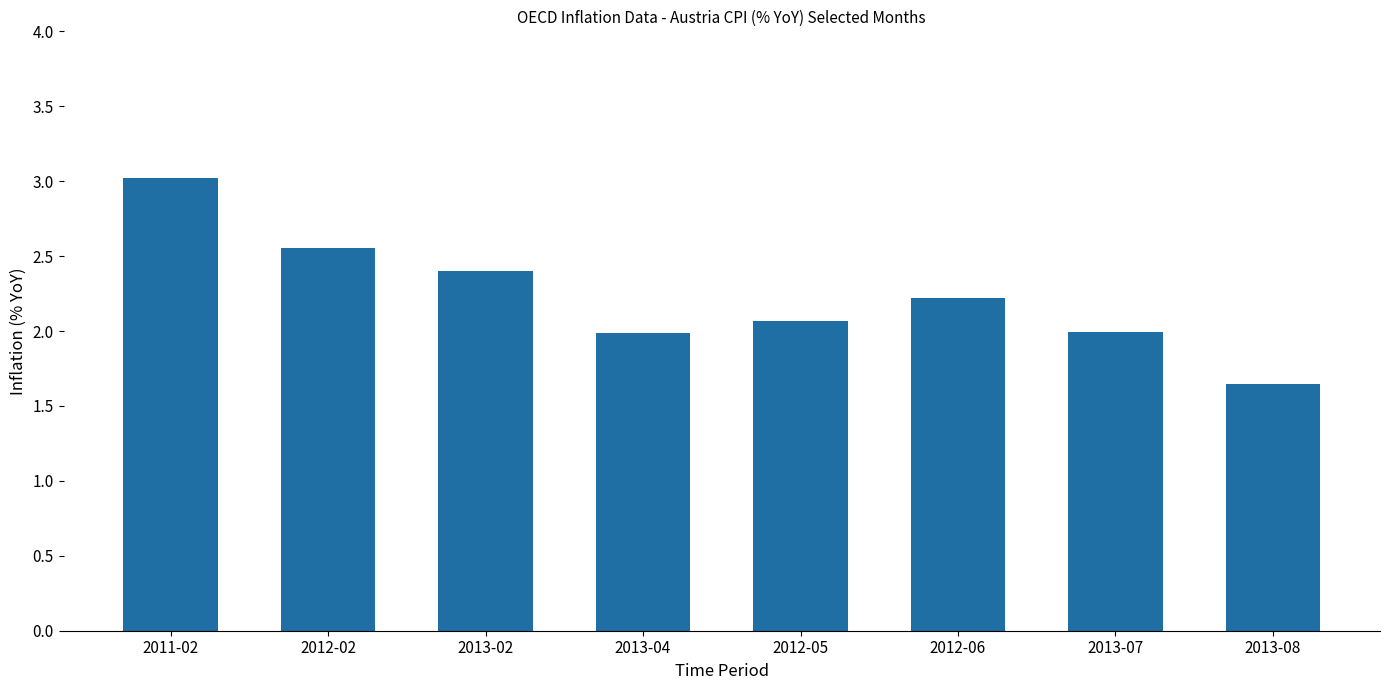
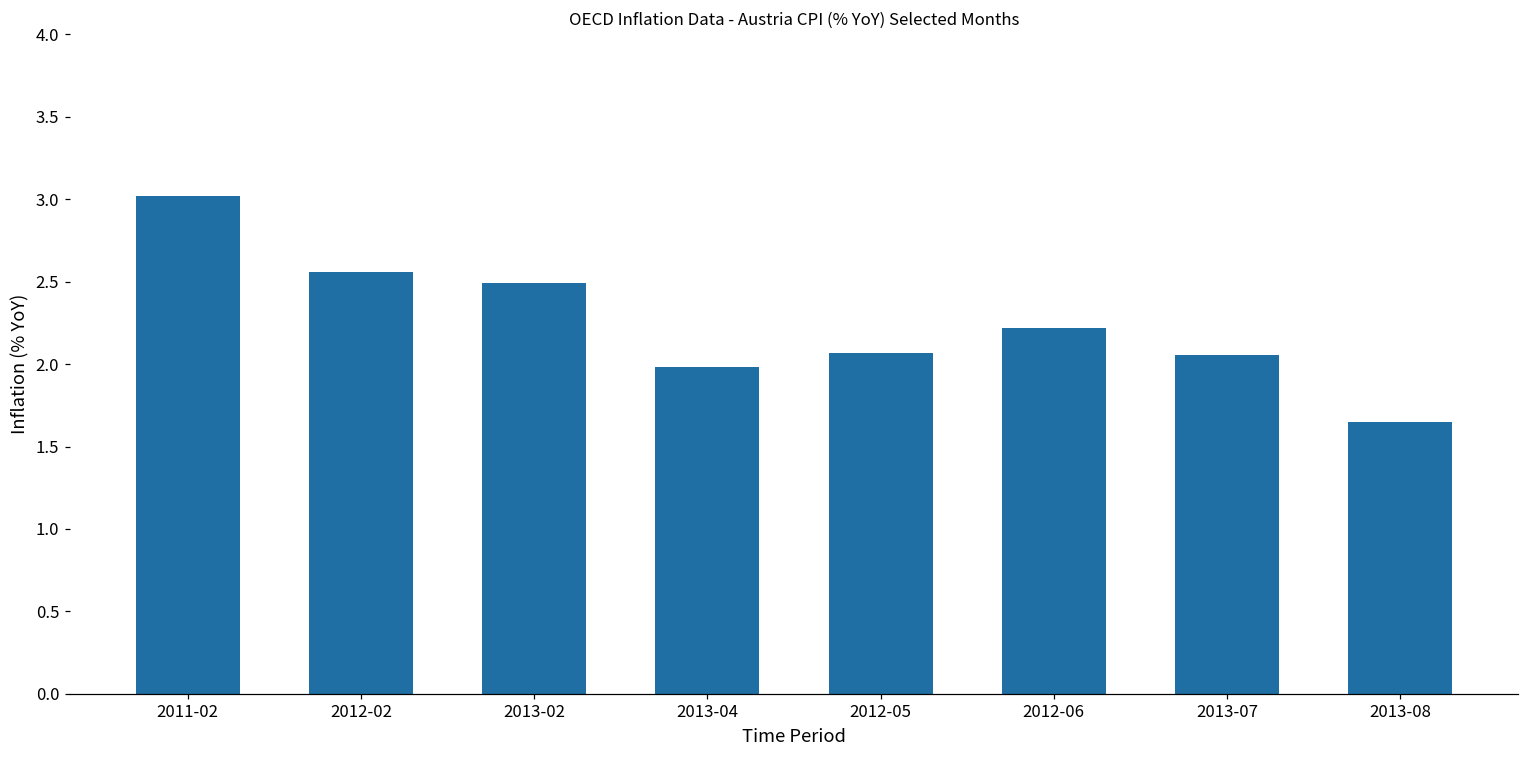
2013-02: 2.40 -> 2.49
2013-07: 1.99 -> 2.05
